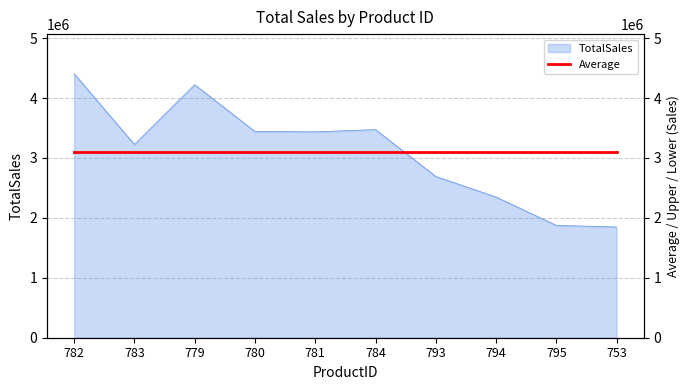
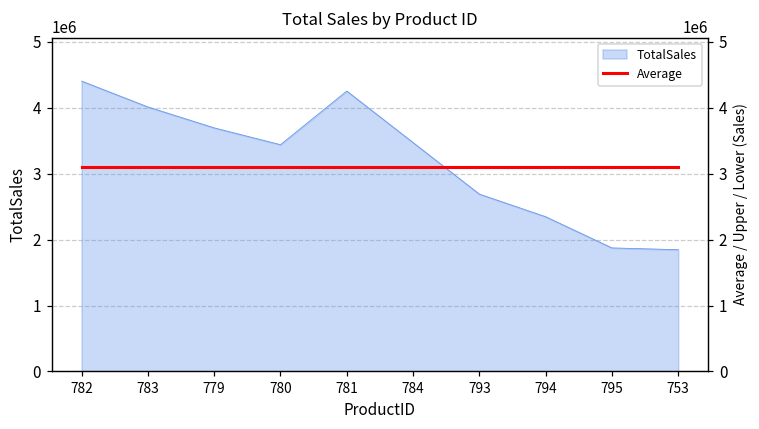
TotalSales, 783: 3200000 -> 4000000
TotalSales, 779: 4200000 -> 3700000
TotalSales, 781: 3400000 -> 4300000
